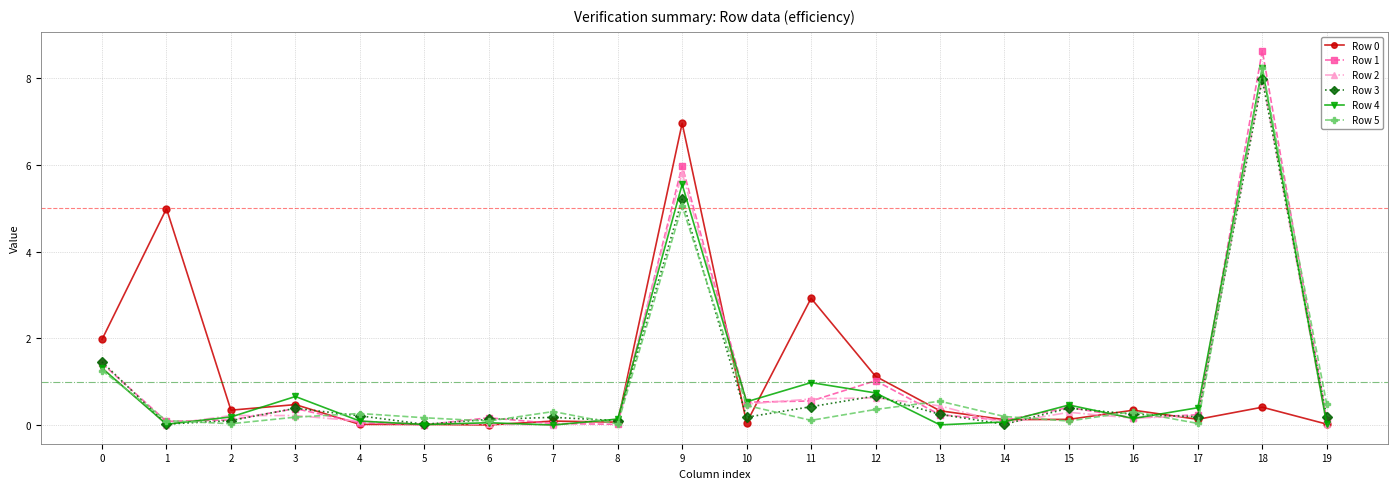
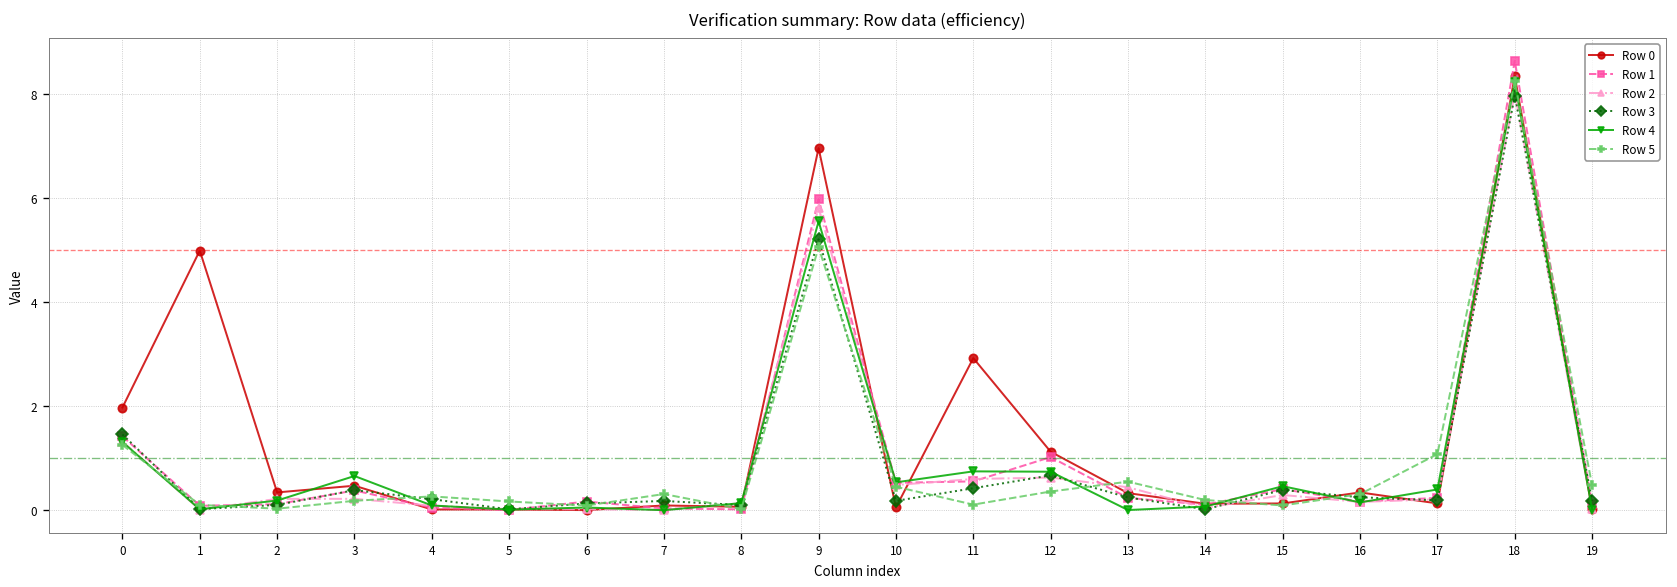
Row 4, 11: 1.0 -> 0.8
Row 5, 17: 0.0 -> 1.1
Row 0, 18: 0.4 -> 8.3
